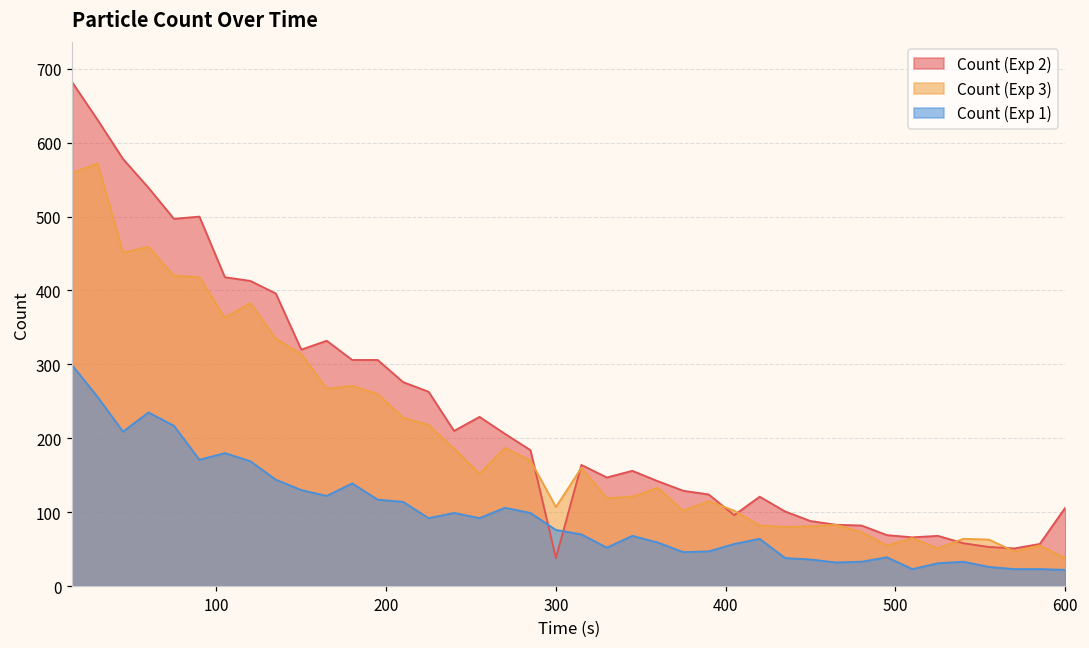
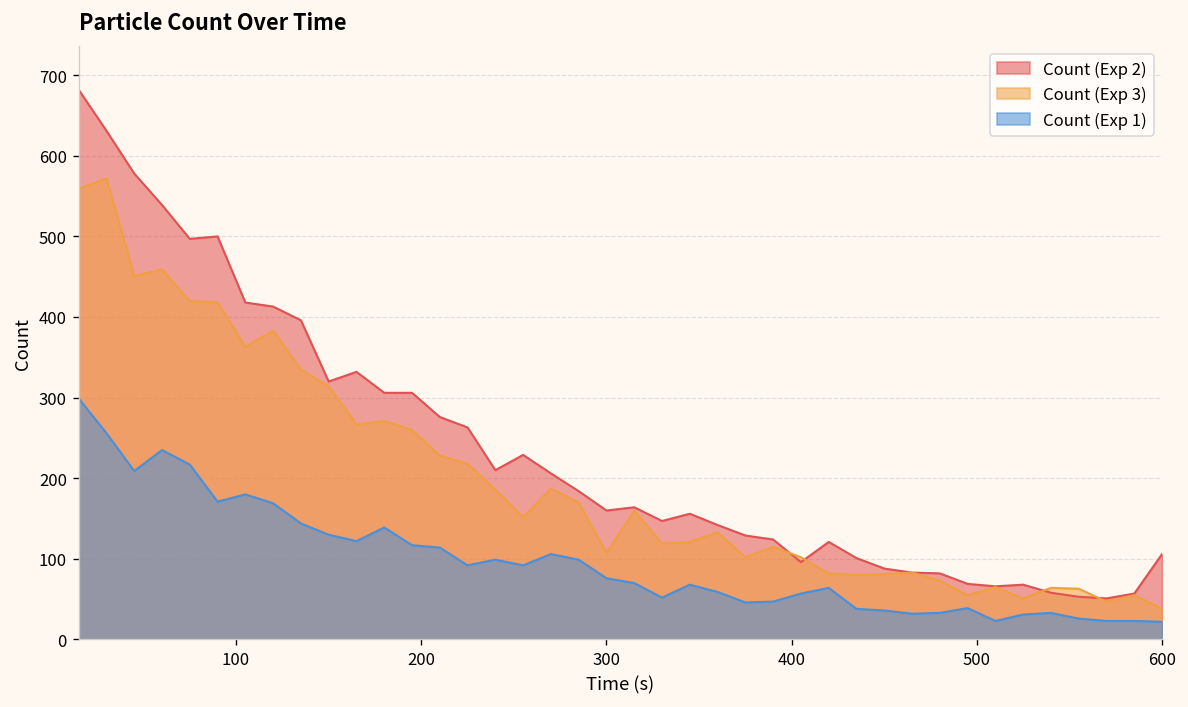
Count (Exp 2), 300: 40 -> 160
